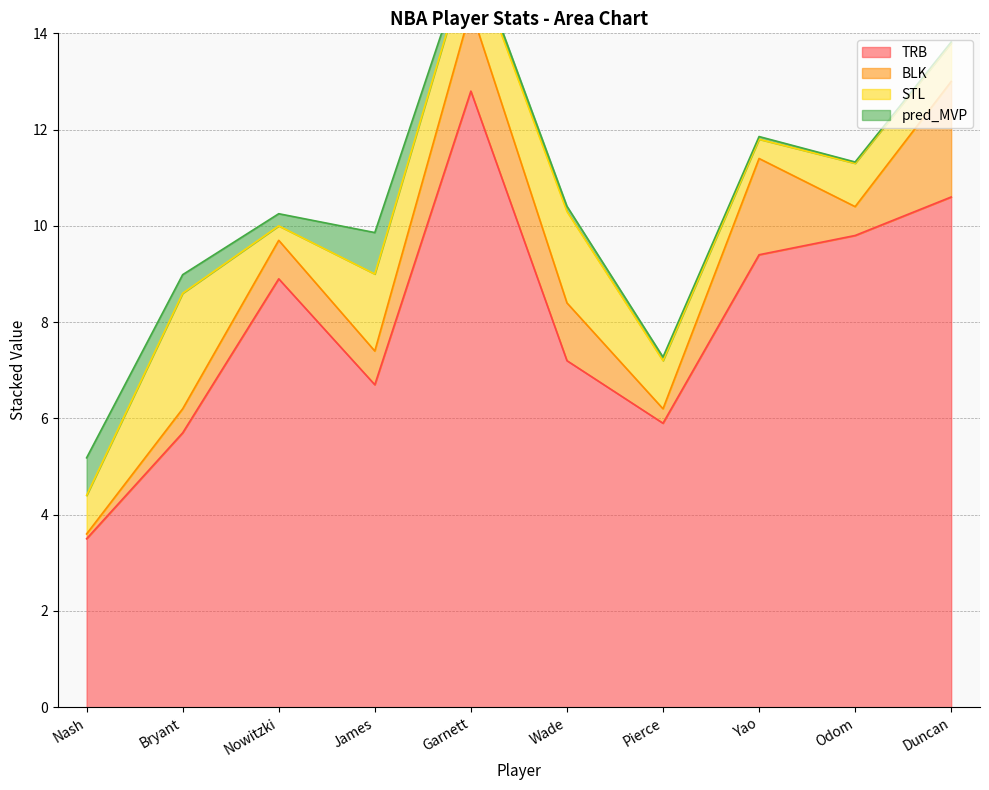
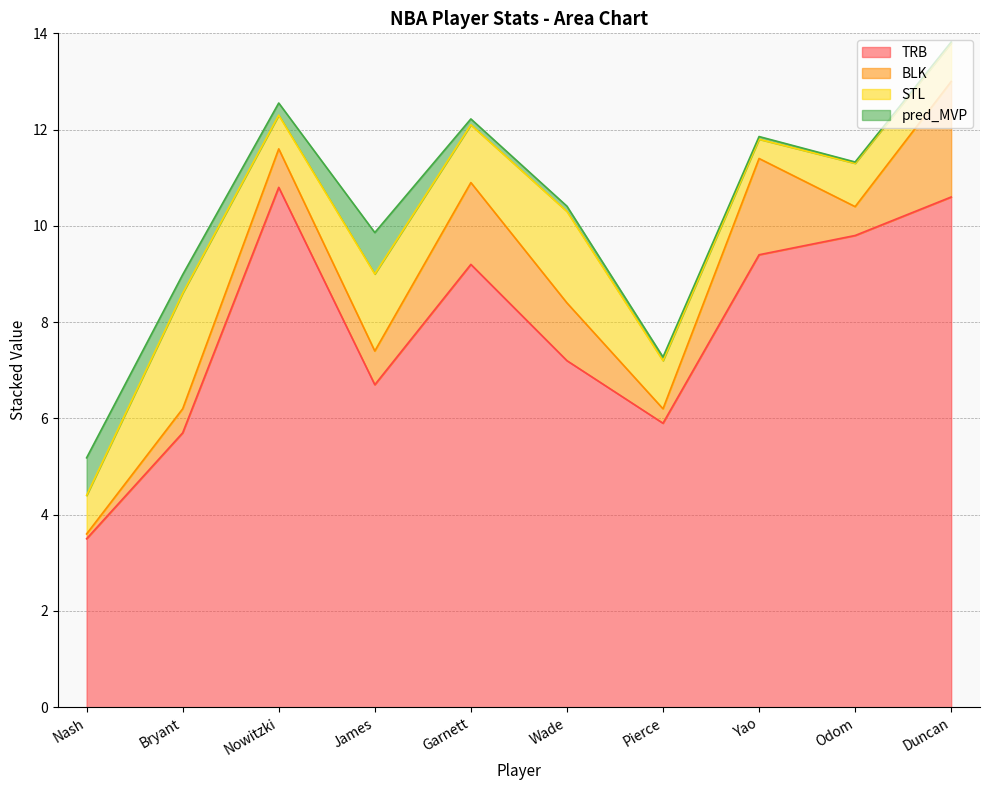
TRB, Nowitzki: 8.9 -> 10.8
STL, Nowitzki: 0.3 -> 0.7
TRB, Garnett: 12.8 -> 9.2
